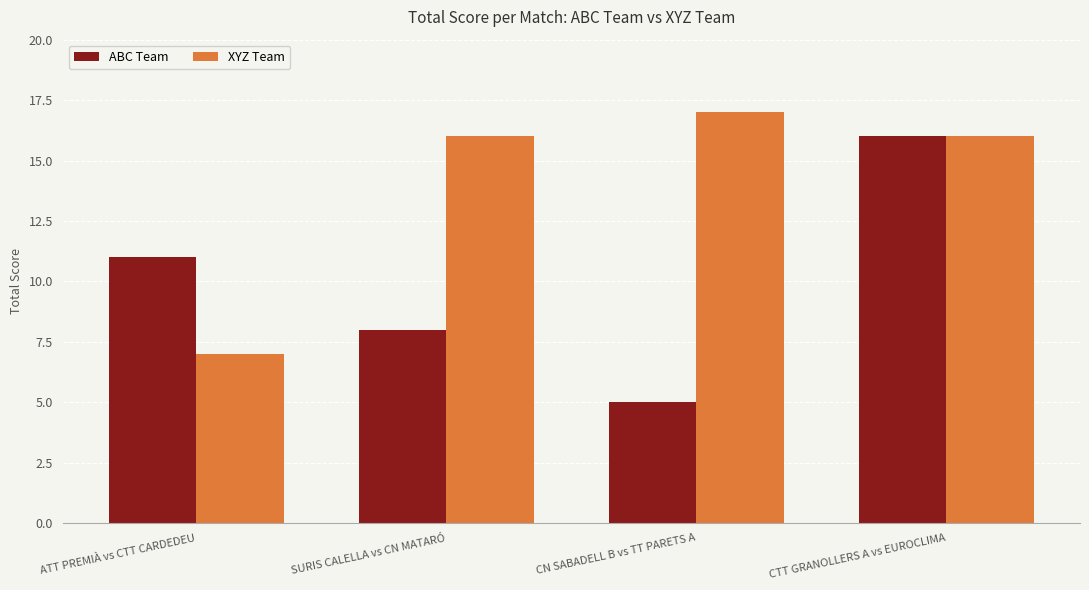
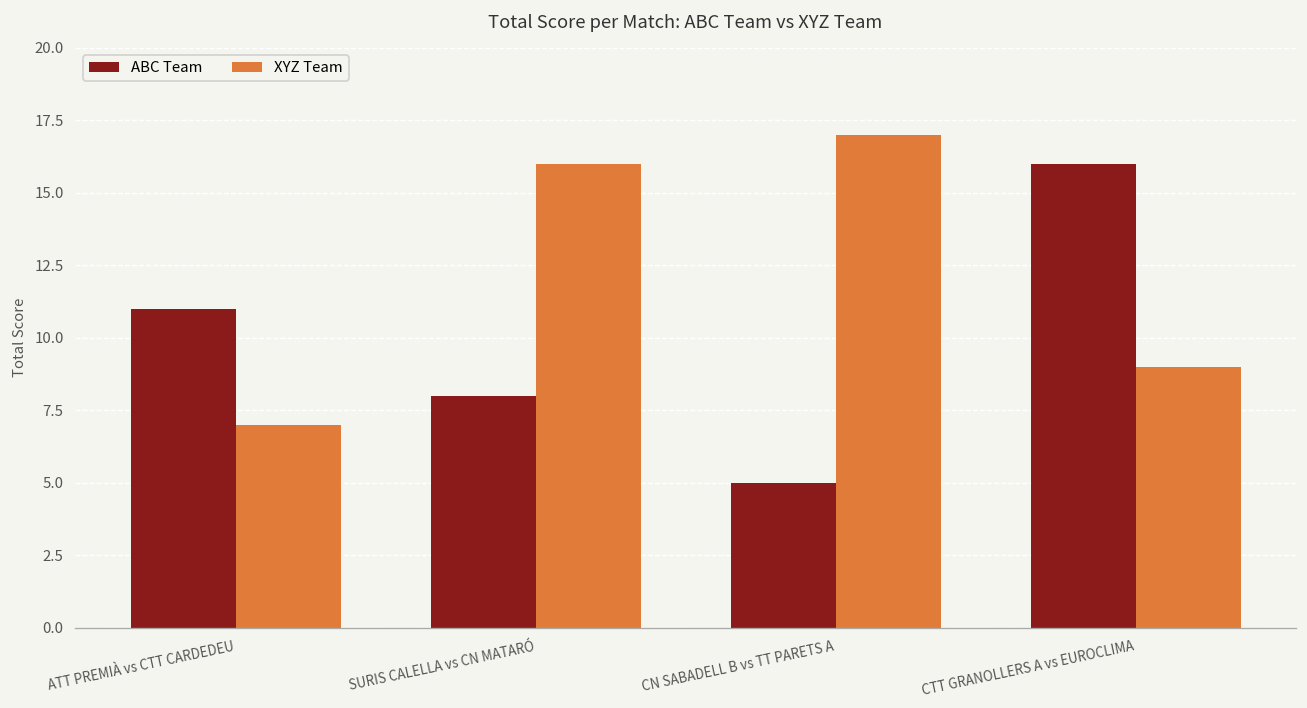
XYZ Team, CTT GRANOLLERS A vs EUROCLIMA: 16 -> 9
